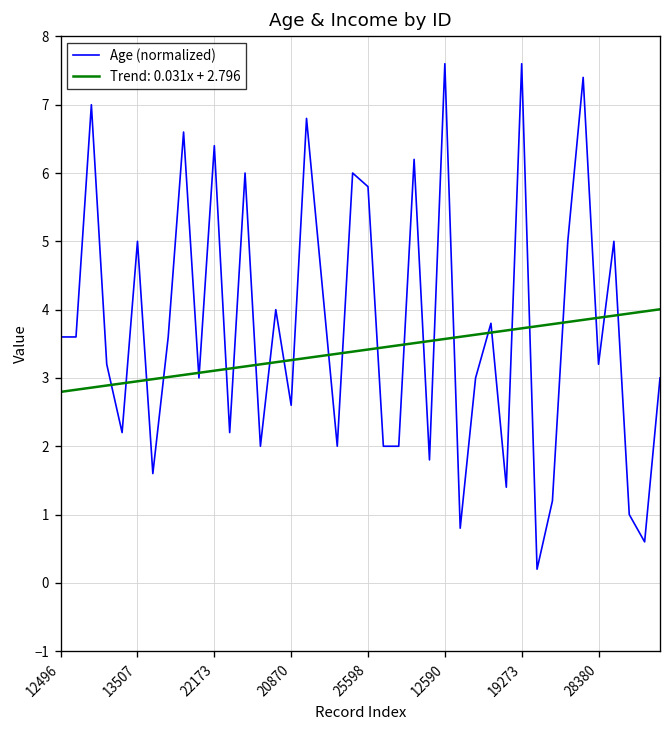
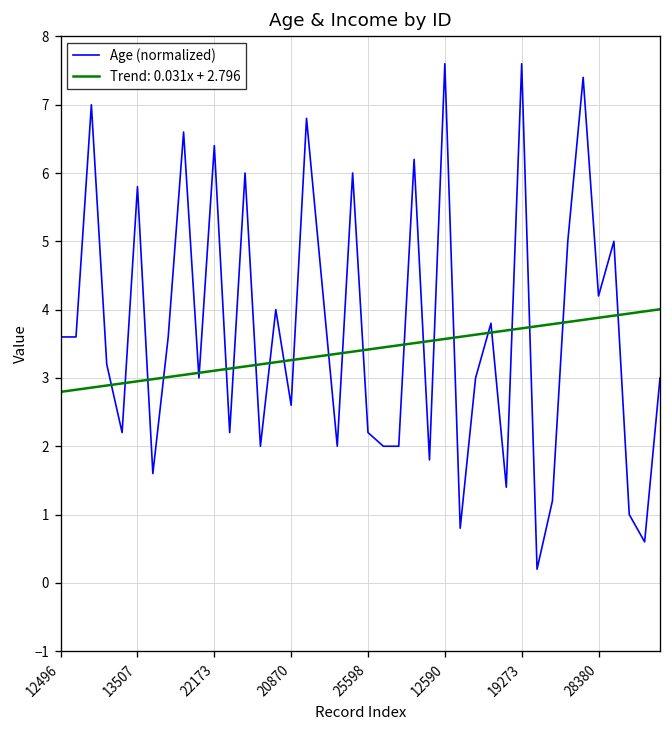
Age (normalized), 13507: 5.0 -> 5.8
Age (normalized), 25598: 5.8 -> 2.2
Age (normalized), 28380: 3.2 -> 4.2
